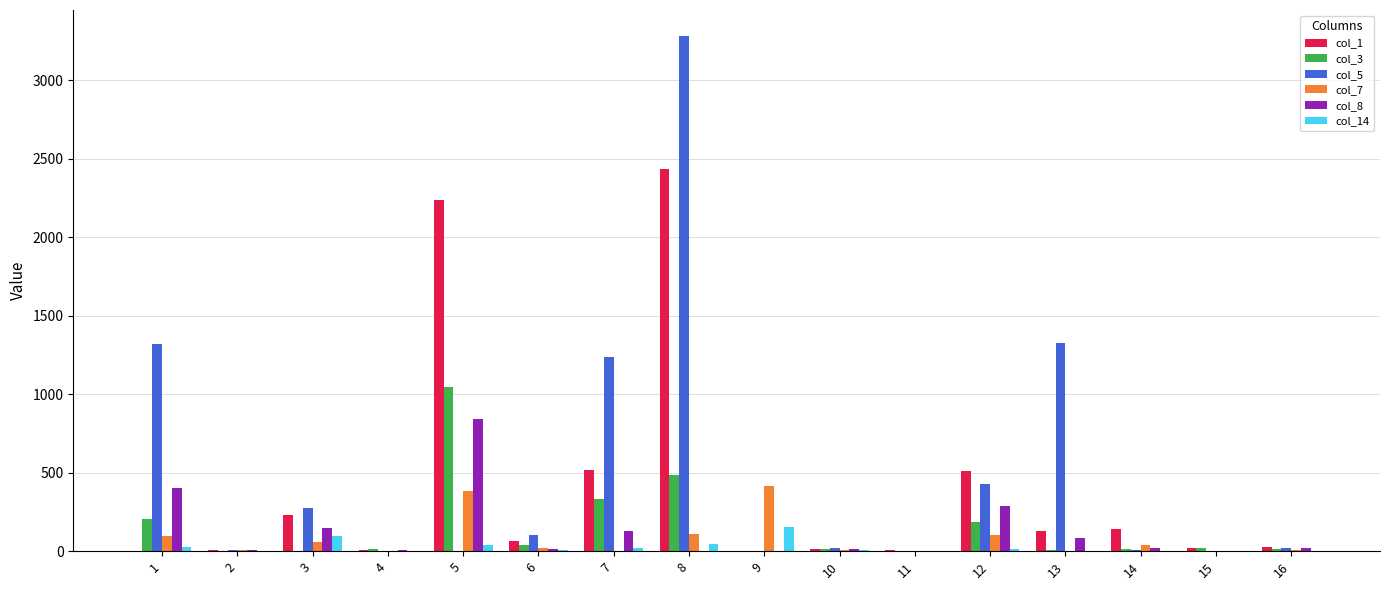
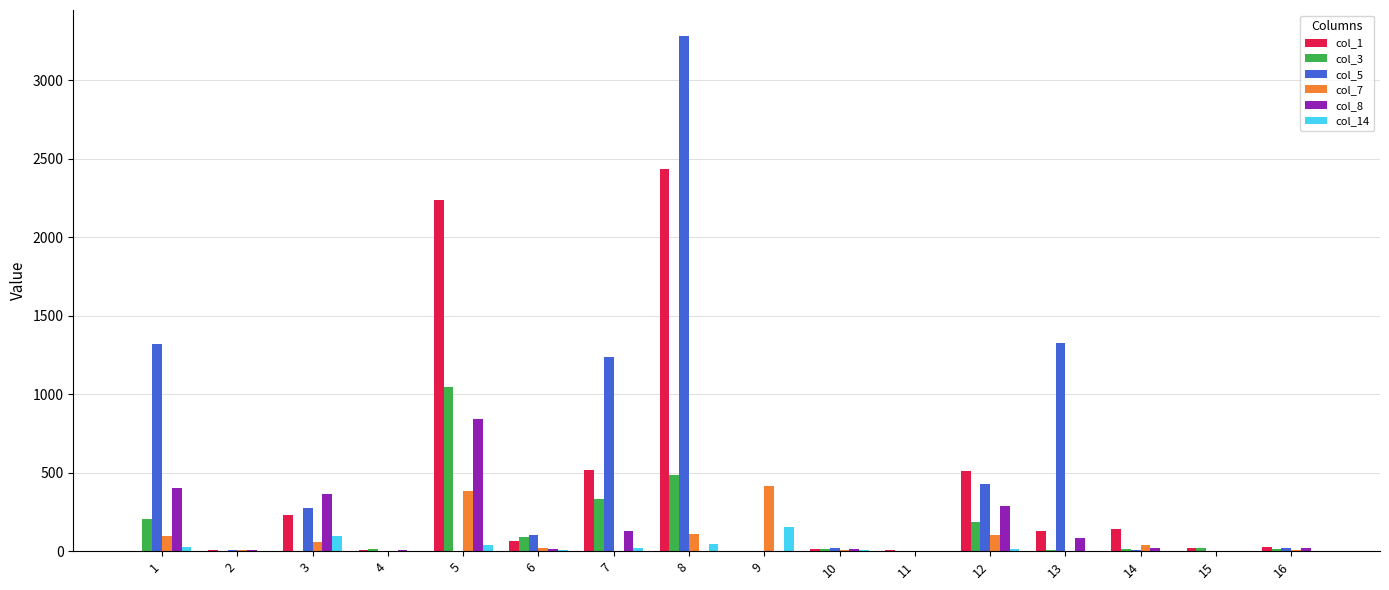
col_8, 3: 150 -> 360
col_3, 6: 40 -> 90
